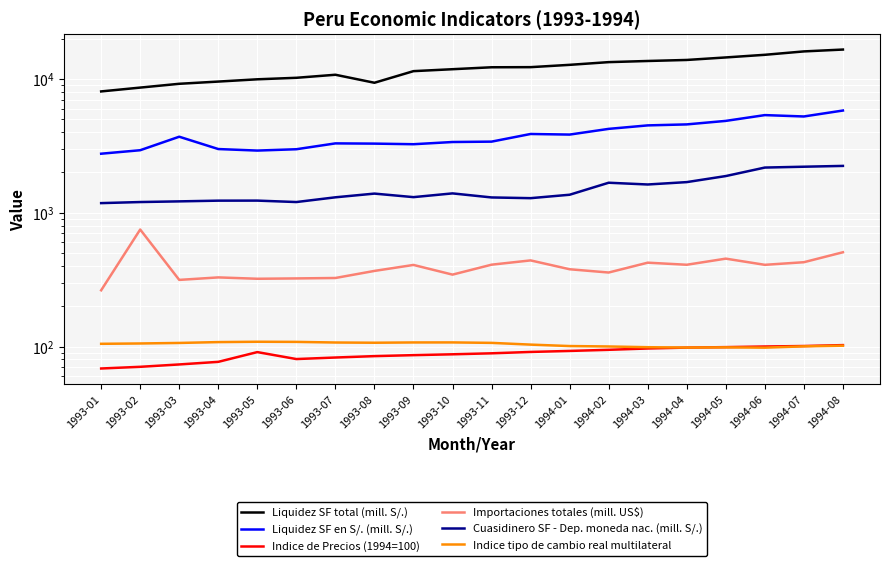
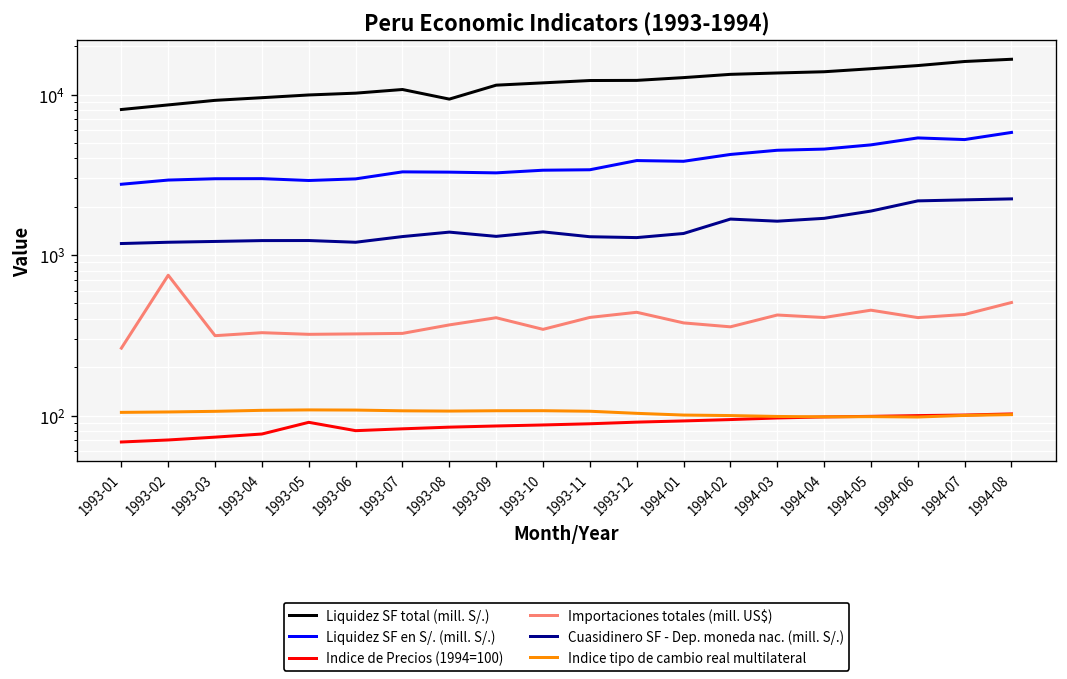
Liquidez SF en S/. (mill. S/.), 1993-03: 3700 -> 3000
